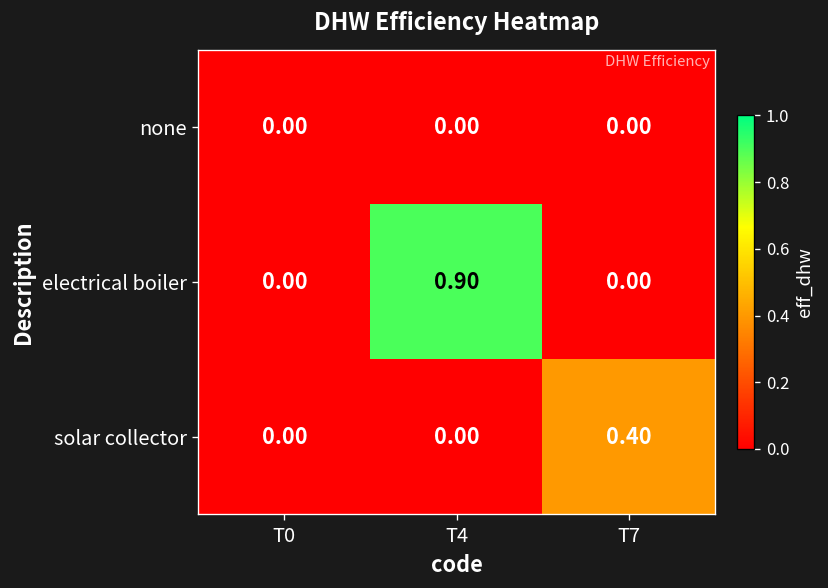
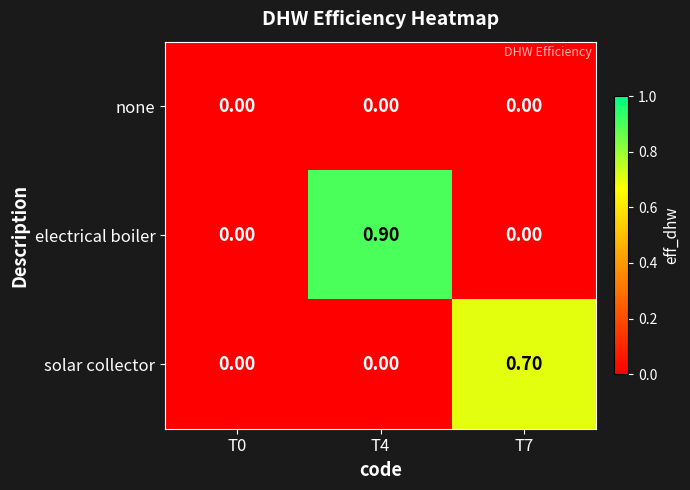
solar collector, T7: 0.40 -> 0.70
